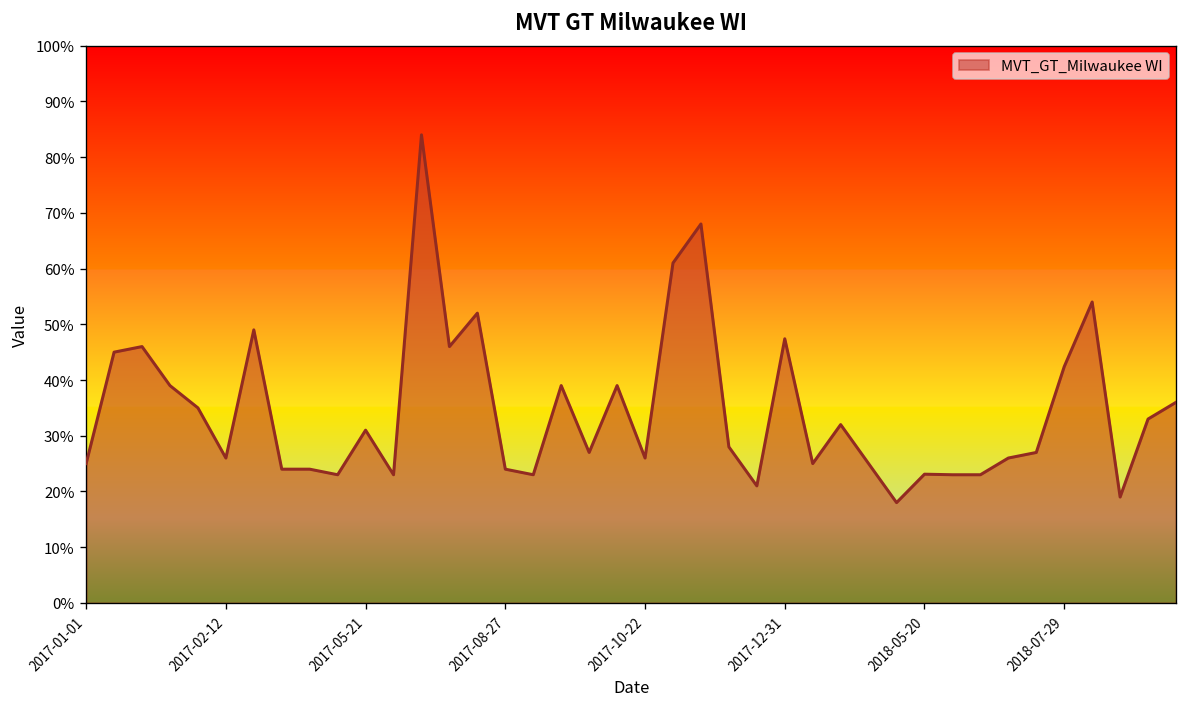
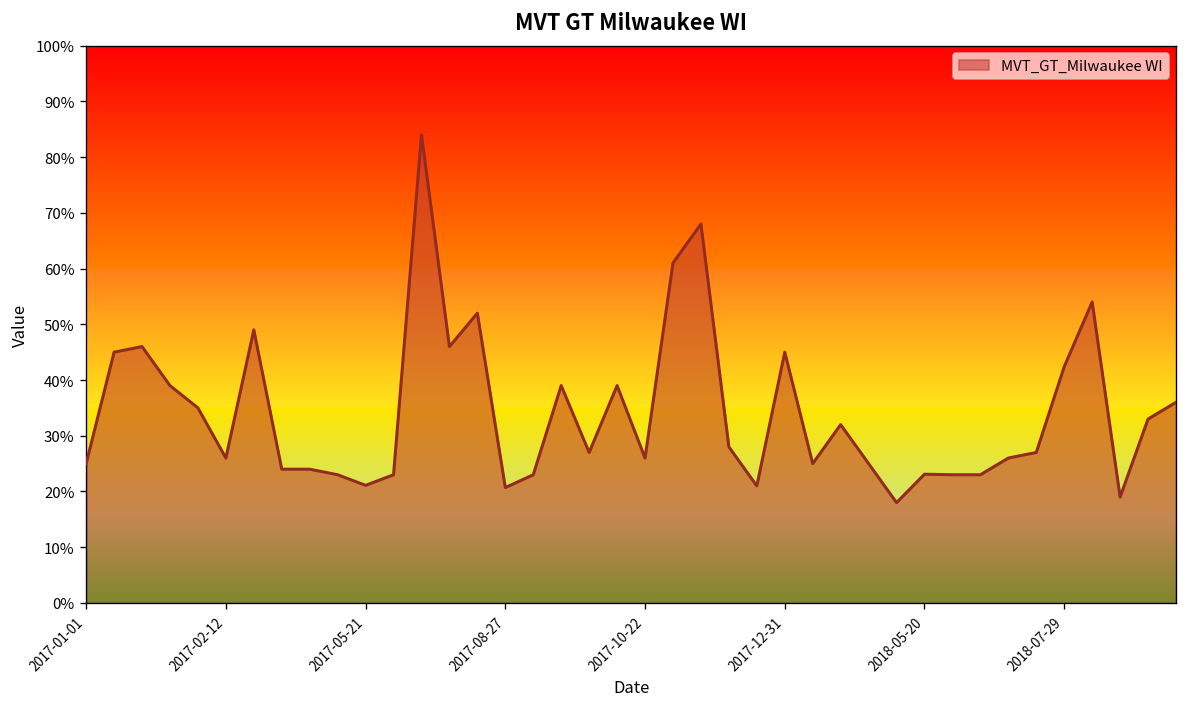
2017-05-21: 31% -> 21%
2017-08-27: 24% -> 21%
2017-12-31: 47% -> 45%
